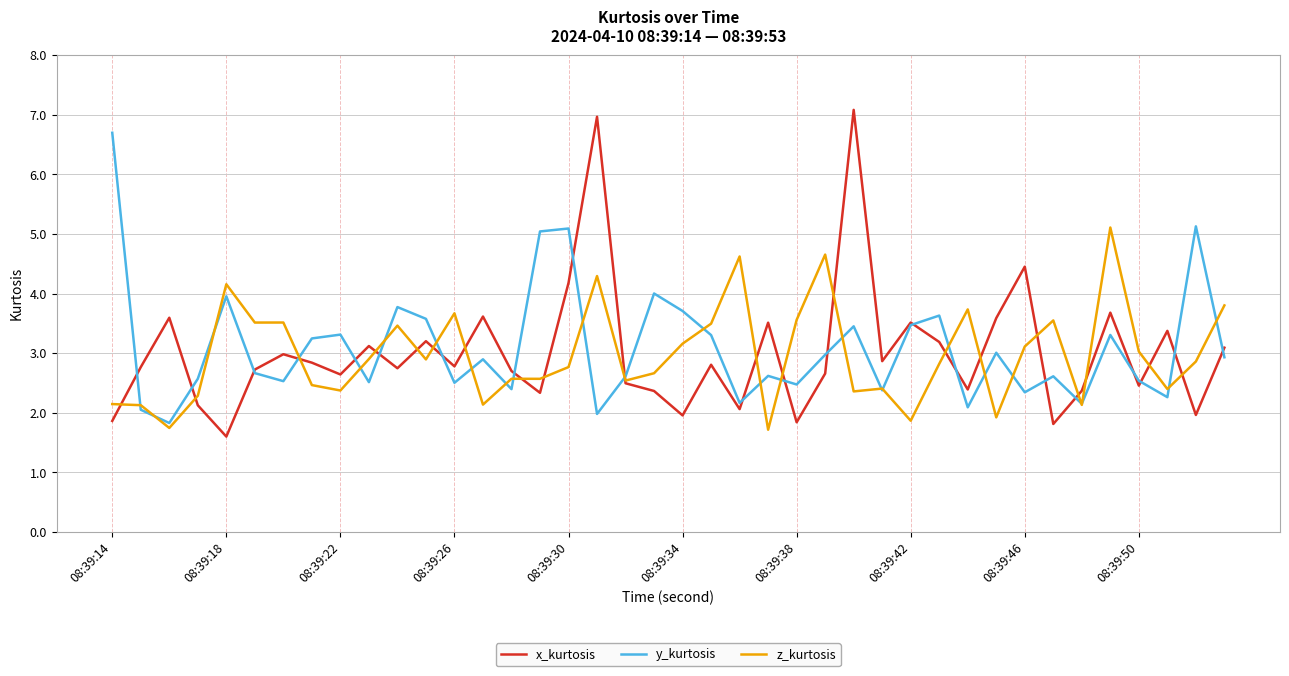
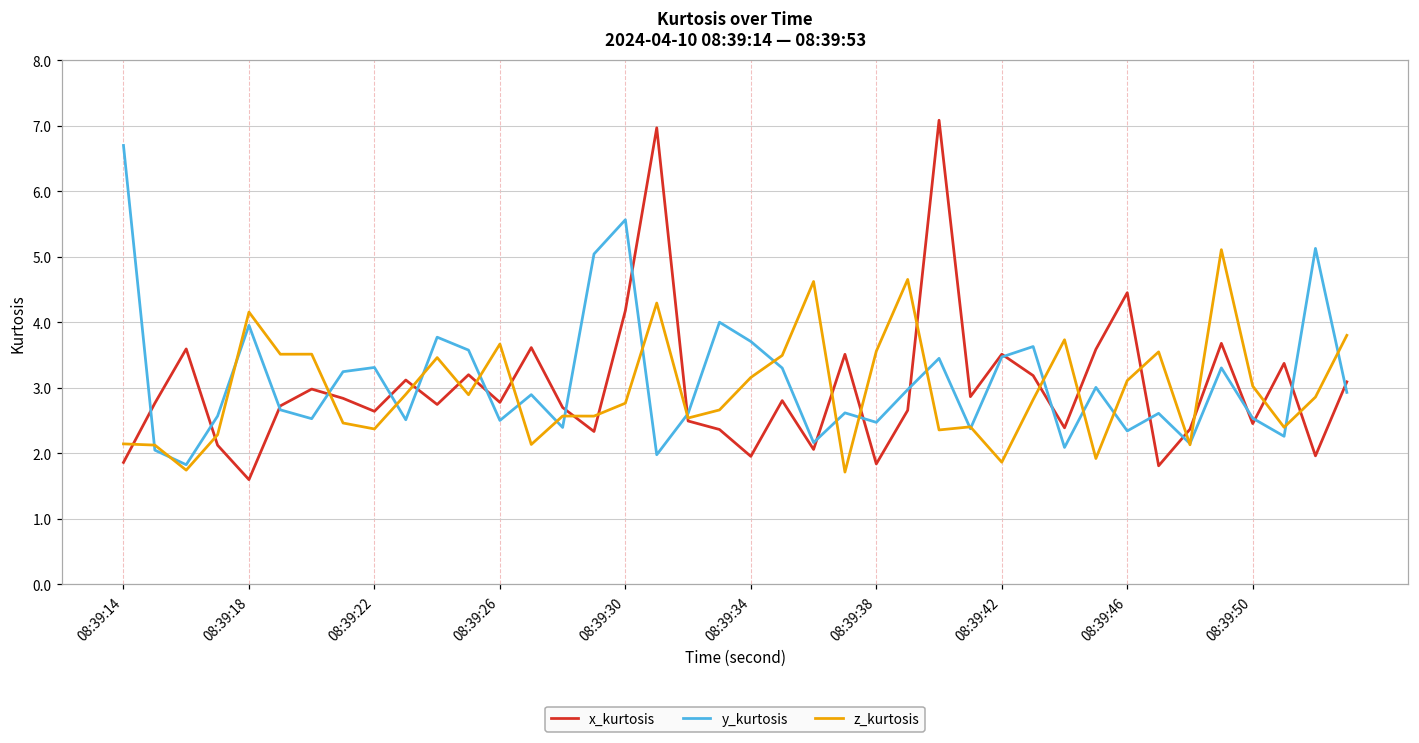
y_kurtosis, 08:39:30: 5.1 -> 5.6
